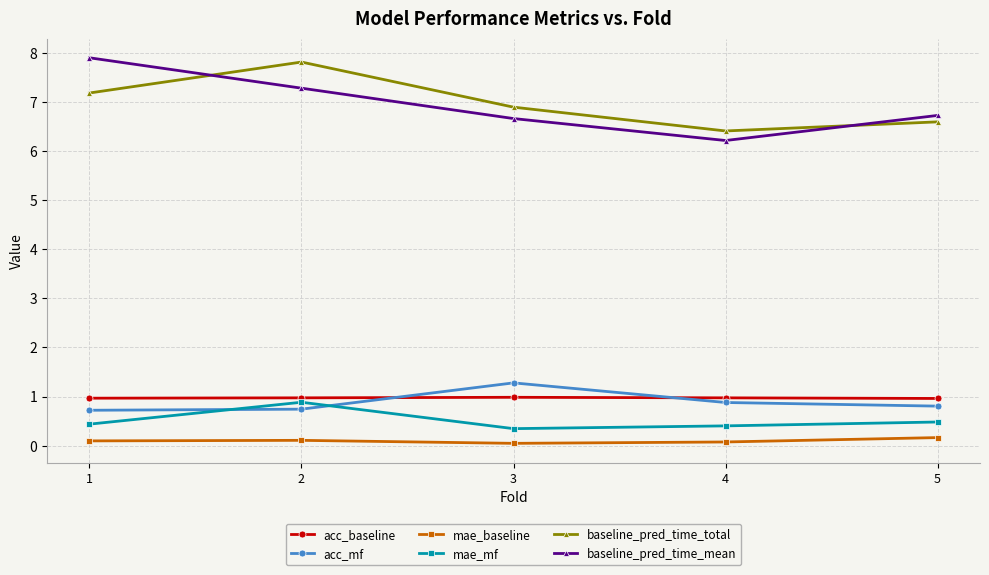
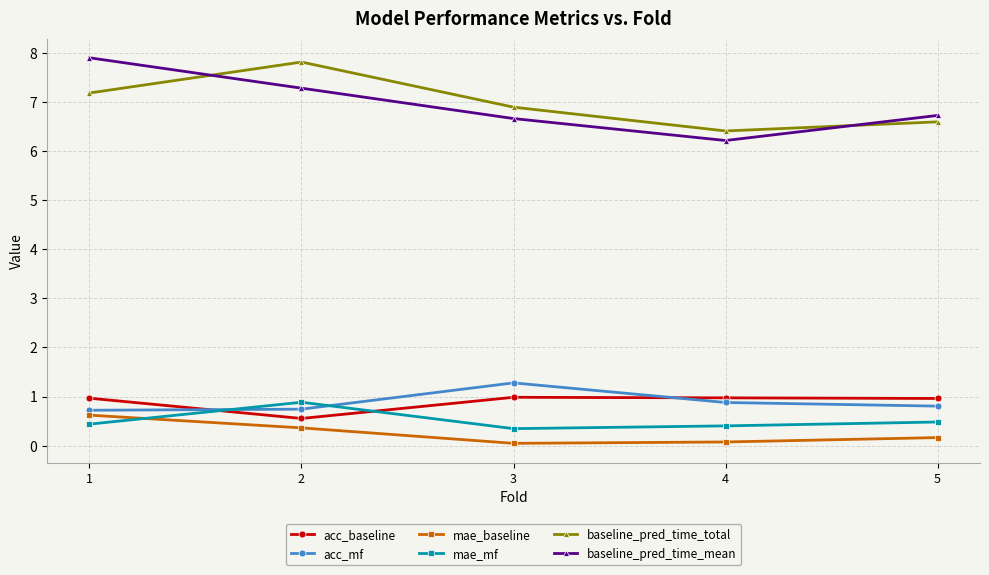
mae_baseline, 1: 0.1 -> 0.6
acc_baseline, 2: 1.0 -> 0.6
mae_baseline, 2: 0.1 -> 0.4
